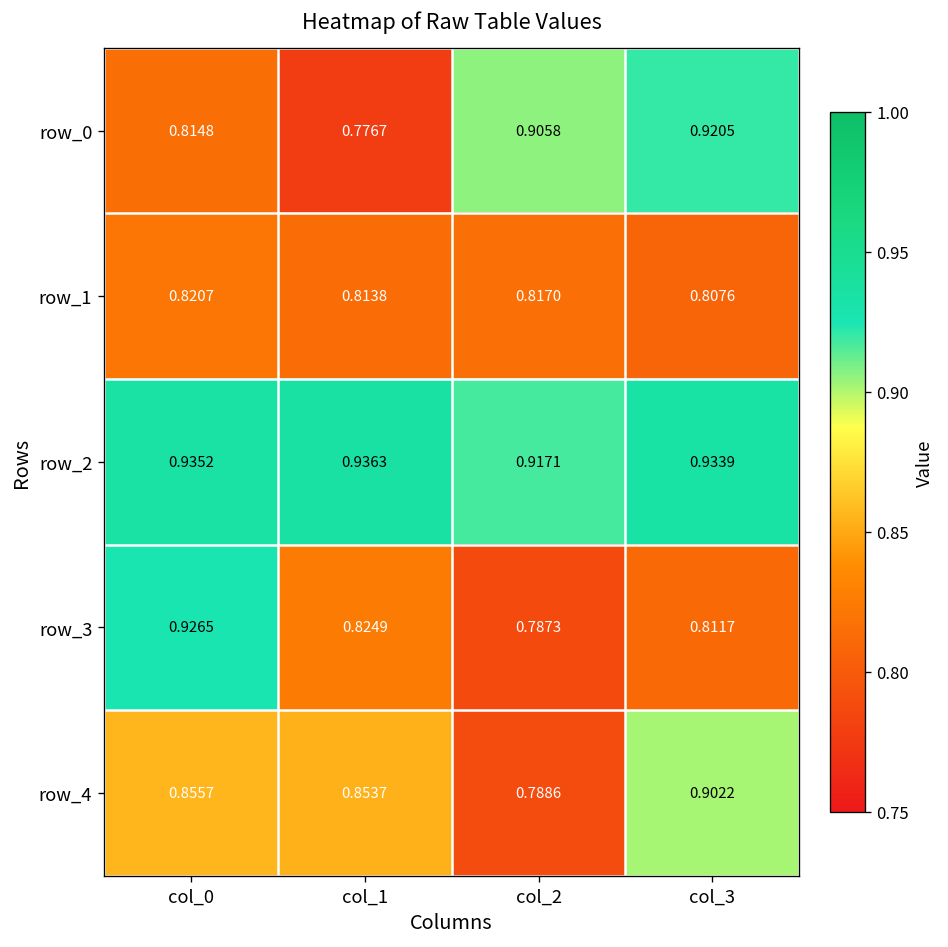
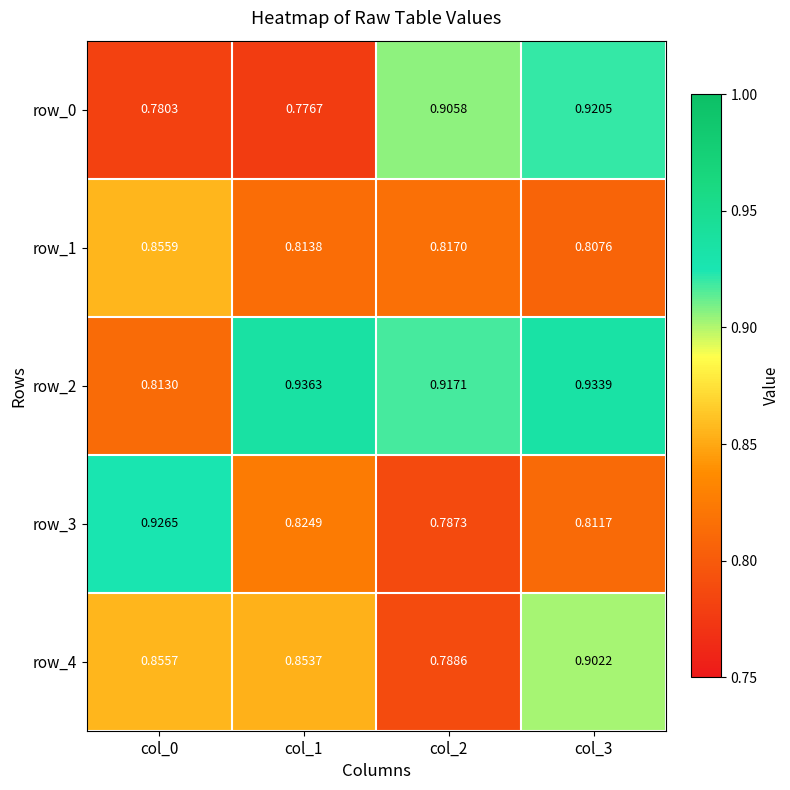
row_0, col_0: 0.8148 -> 0.7803
row_1, col_0: 0.8207 -> 0.8559
row_2, col_0: 0.9352 -> 0.8130
